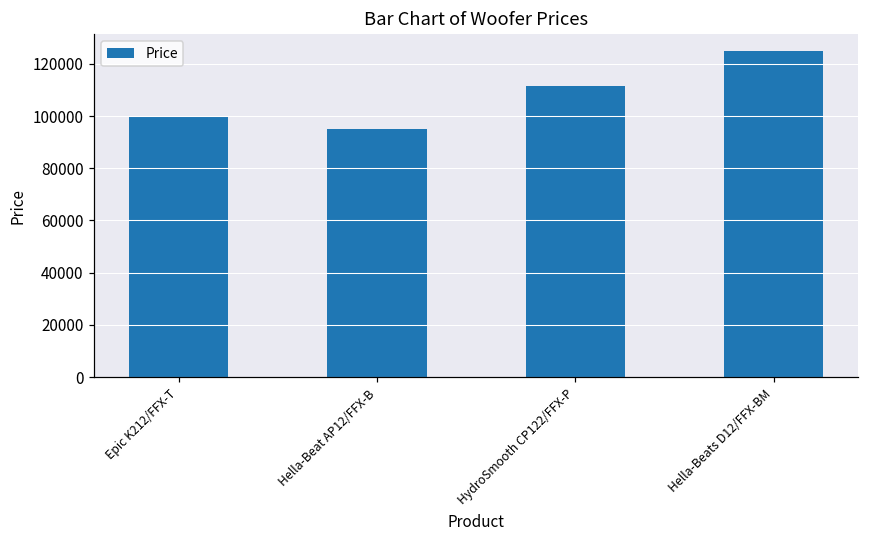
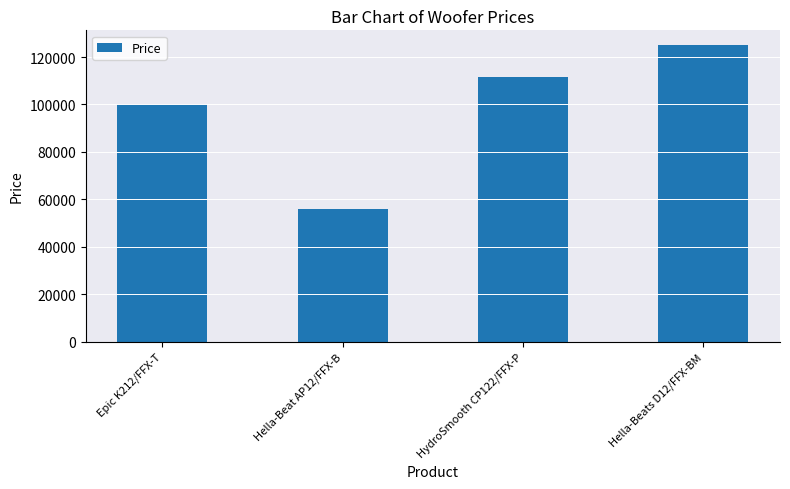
Hella-Beat AP12/FFX-B: 95000 -> 56000
